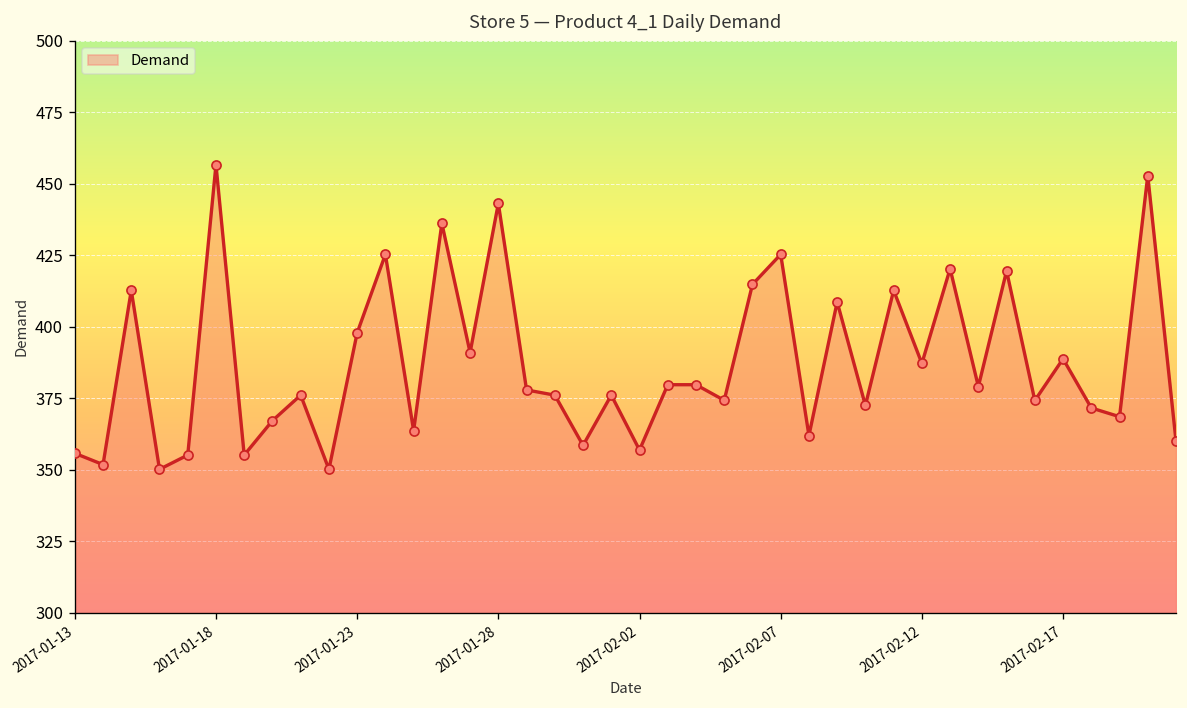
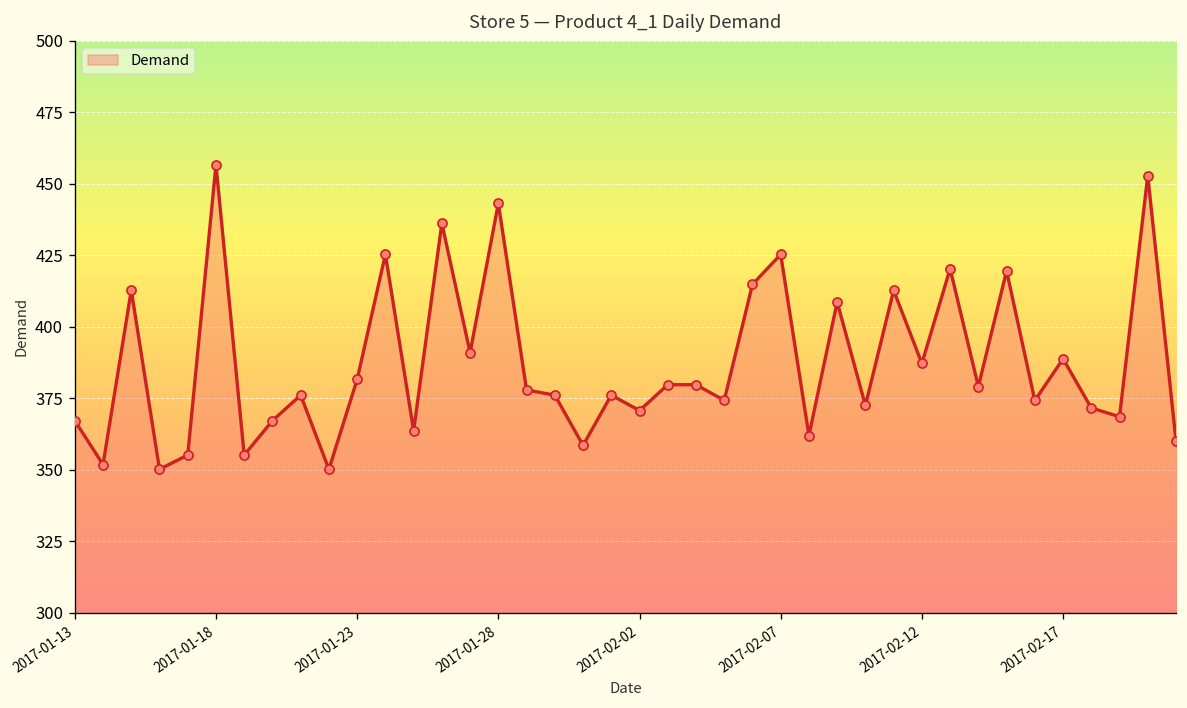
2017-01-13: 356 -> 367
2017-01-23: 398 -> 382
2017-02-02: 357 -> 371
